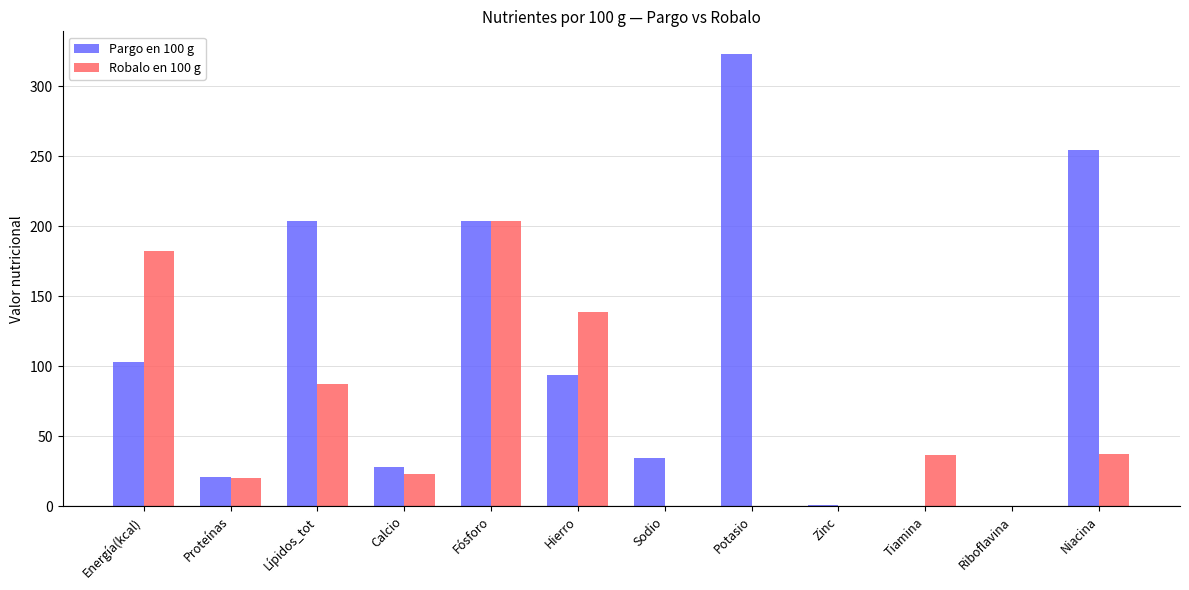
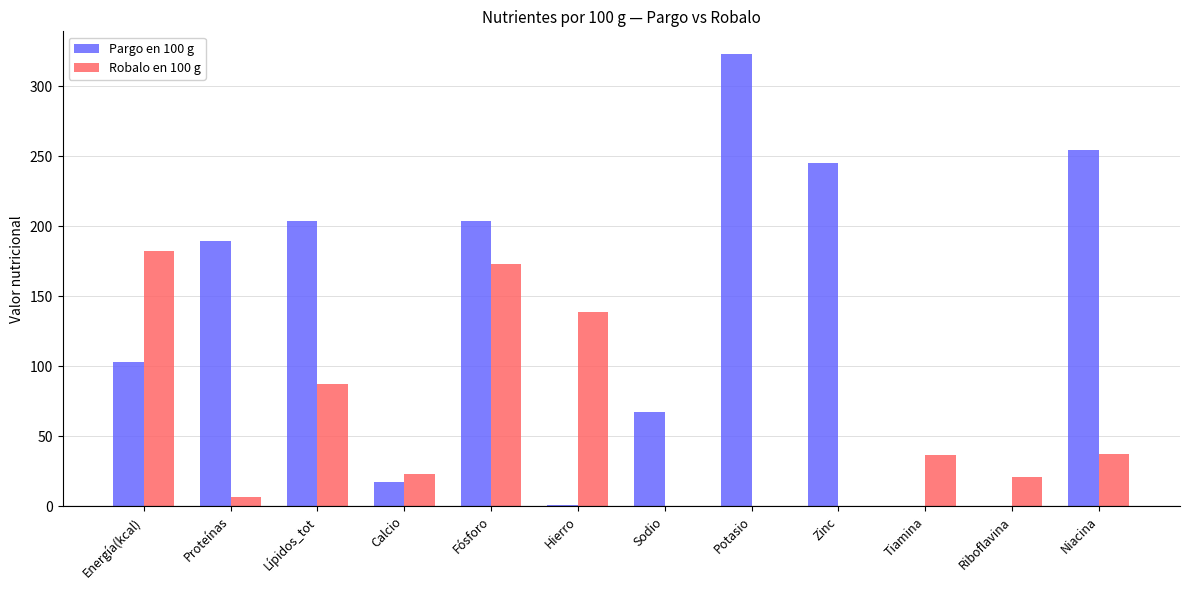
Pargo en 100 g, Proteínas: 21 -> 189
Robalo en 100 g, Proteínas: 20 -> 7
Pargo en 100 g, Calcio: 28 -> 17
Robalo en 100 g, Fósforo: 204 -> 173
Pargo en 100 g, Hierro: 94 -> 1
Pargo en 100 g, Sodio: 35 -> 67
Pargo en 100 g, Zinc: 1 -> 245
Robalo en 100 g, Riboflavina: 0 -> 21
